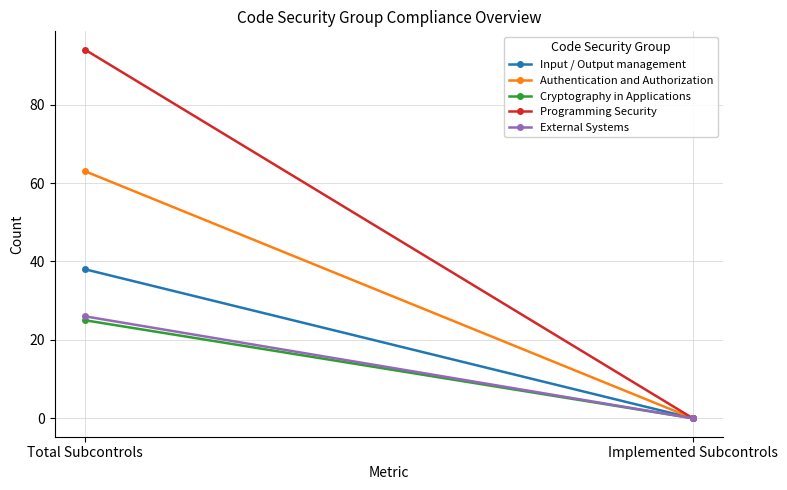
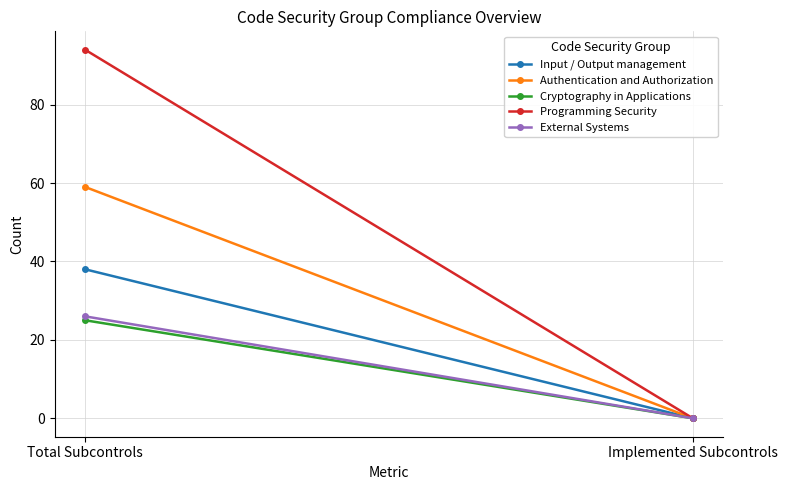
Authentication and Authorization, Total Subcontrols: 63 -> 59
